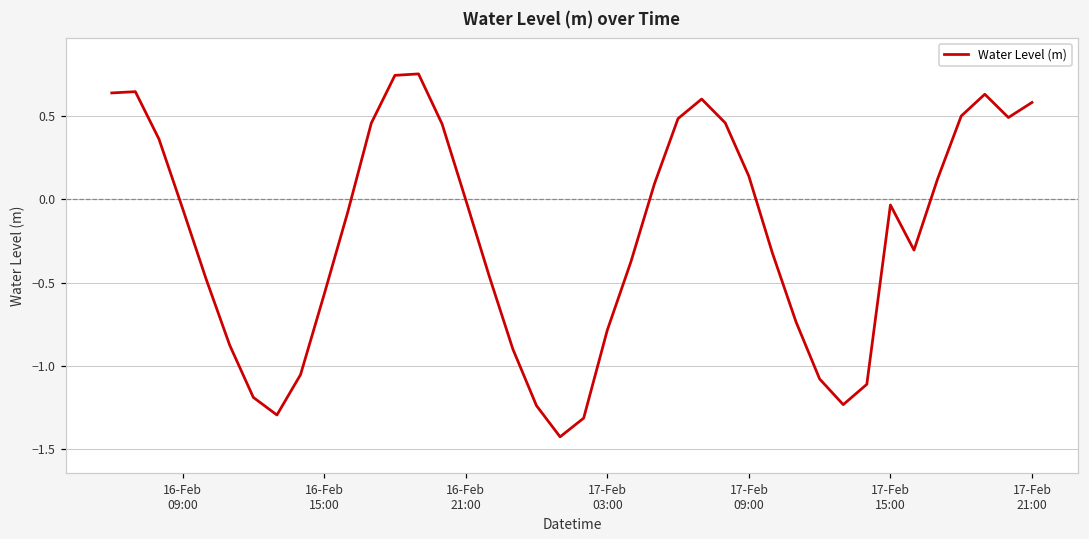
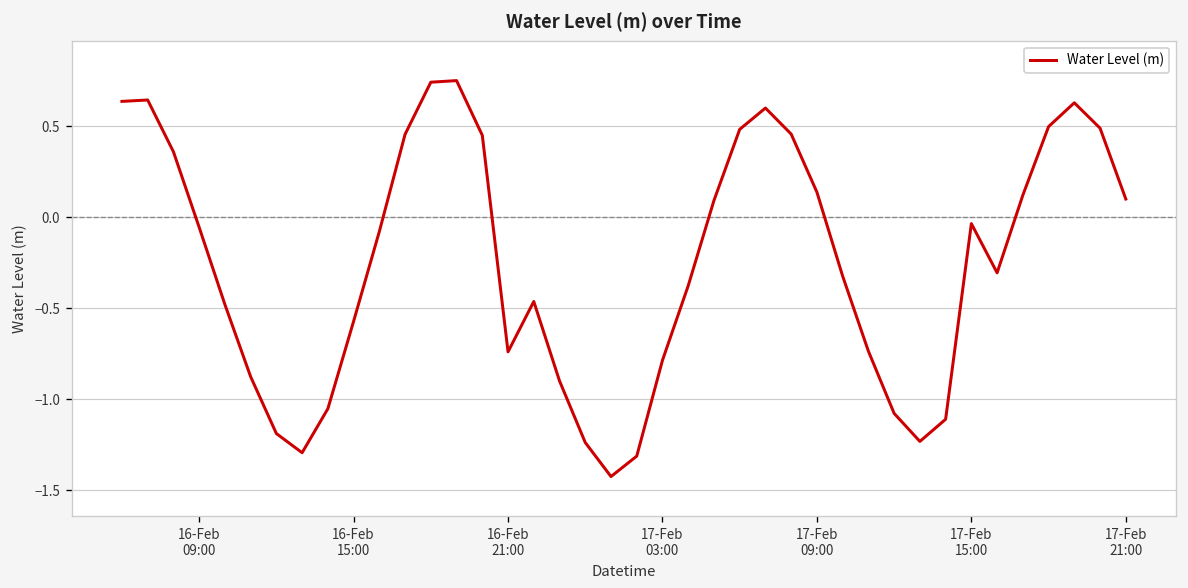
16-Feb 21:00: 0.00 -> -0.74
17-Feb 21:00: 0.58 -> 0.10
